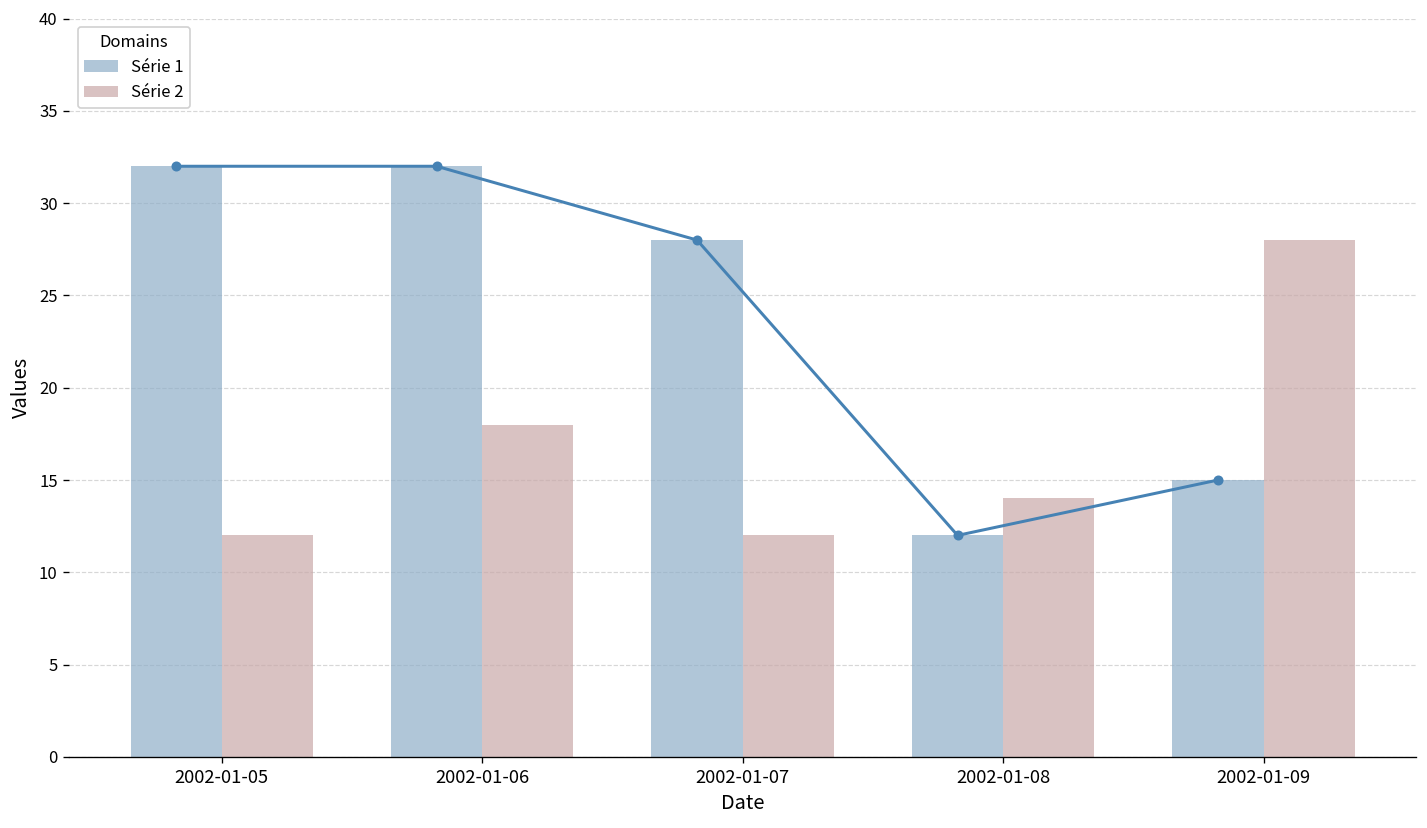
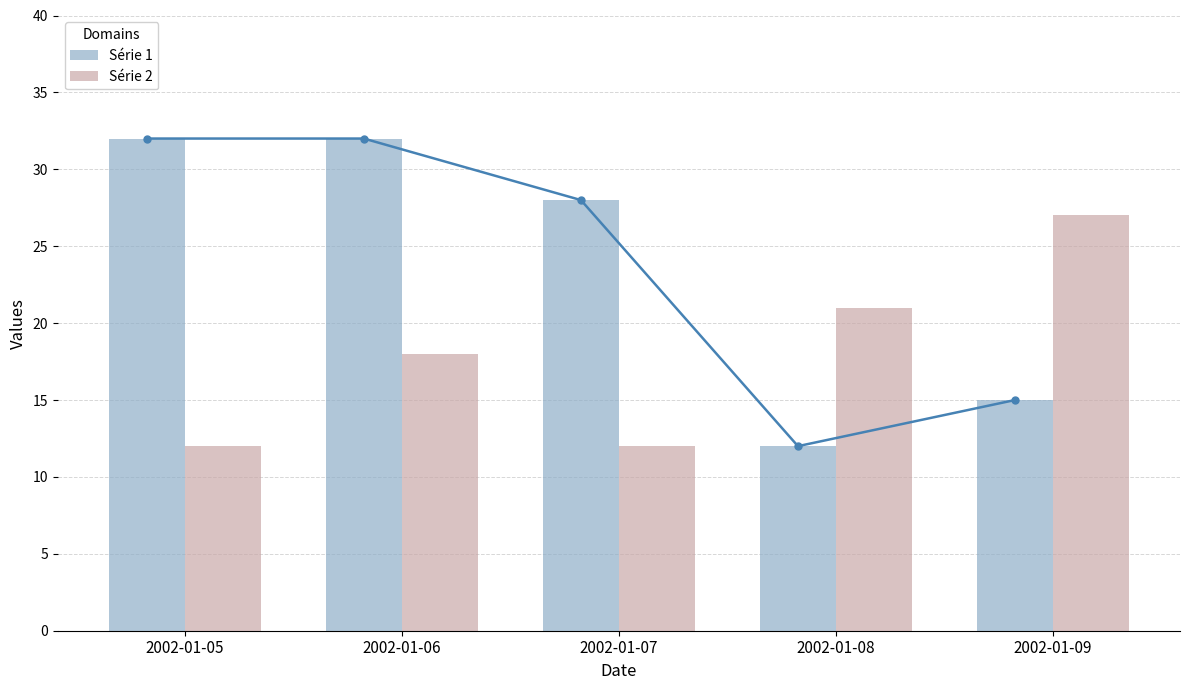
Série 2, 2002-01-08: 14 -> 21
Série 2, 2002-01-09: 28 -> 27
